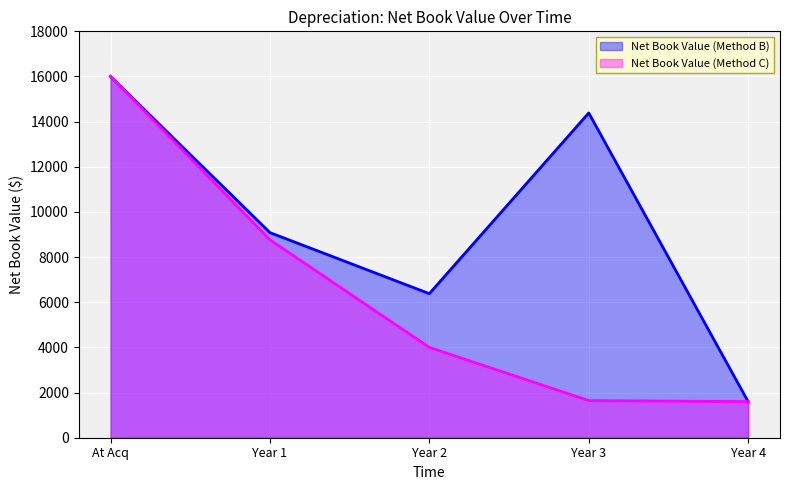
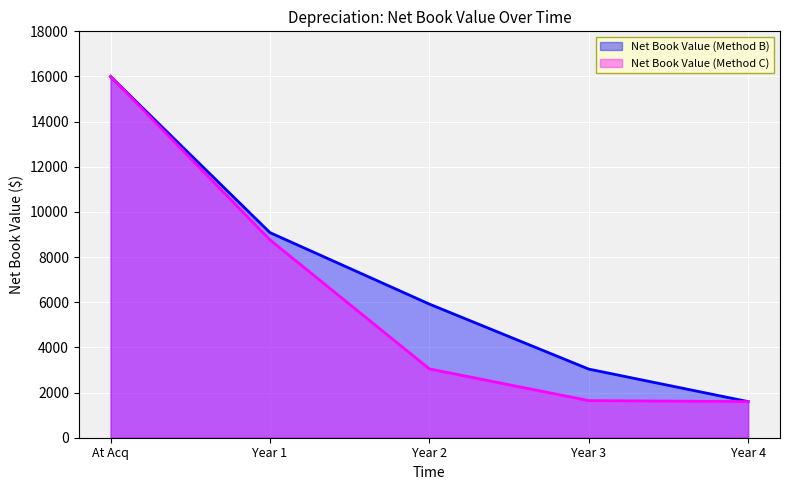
Net Book Value (Method B), Year 2: 6400 -> 5900
Net Book Value (Method C), Year 2: 4000 -> 3000
Net Book Value (Method B), Year 3: 14400 -> 3000
